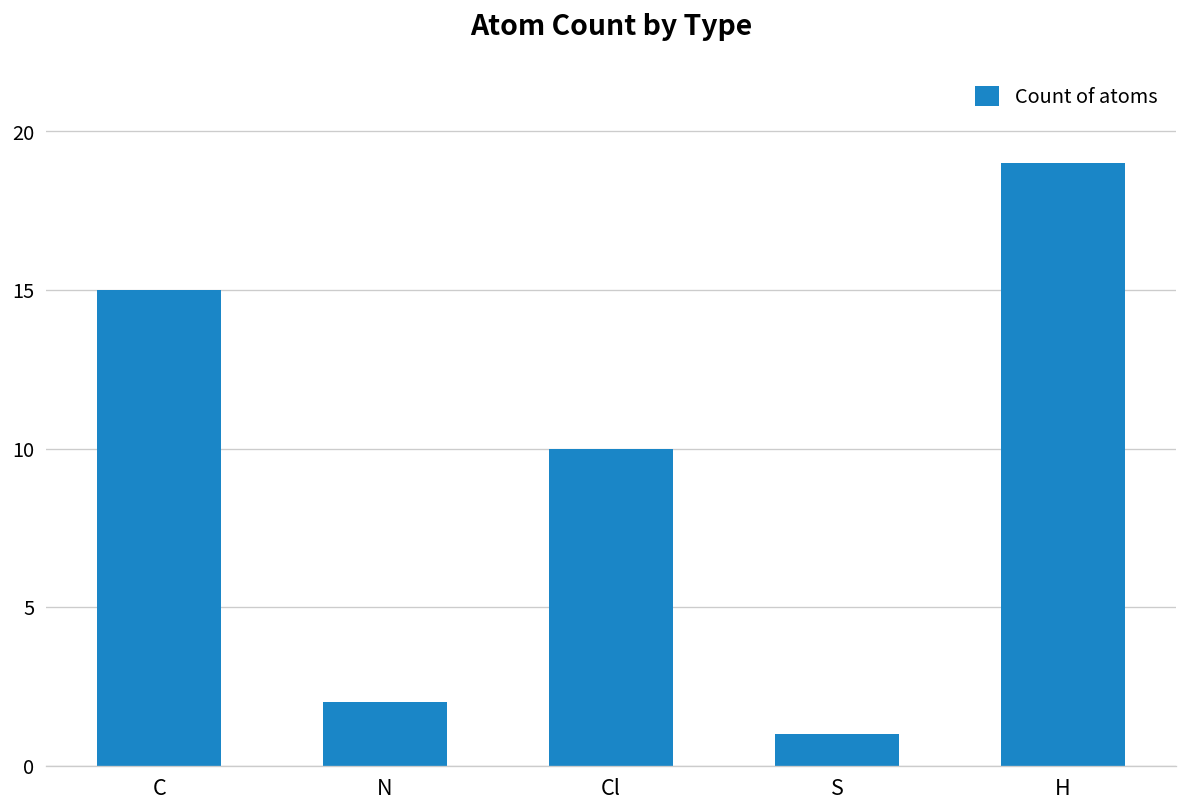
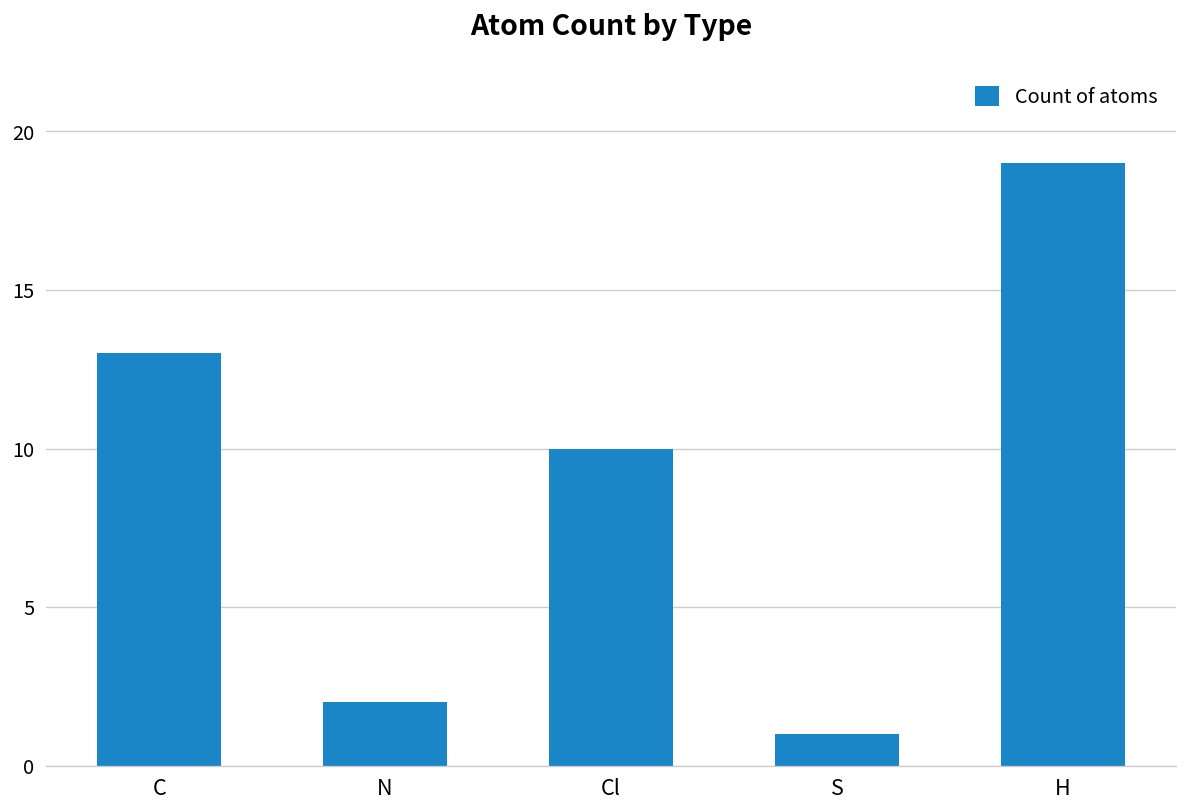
C: 15 -> 13
